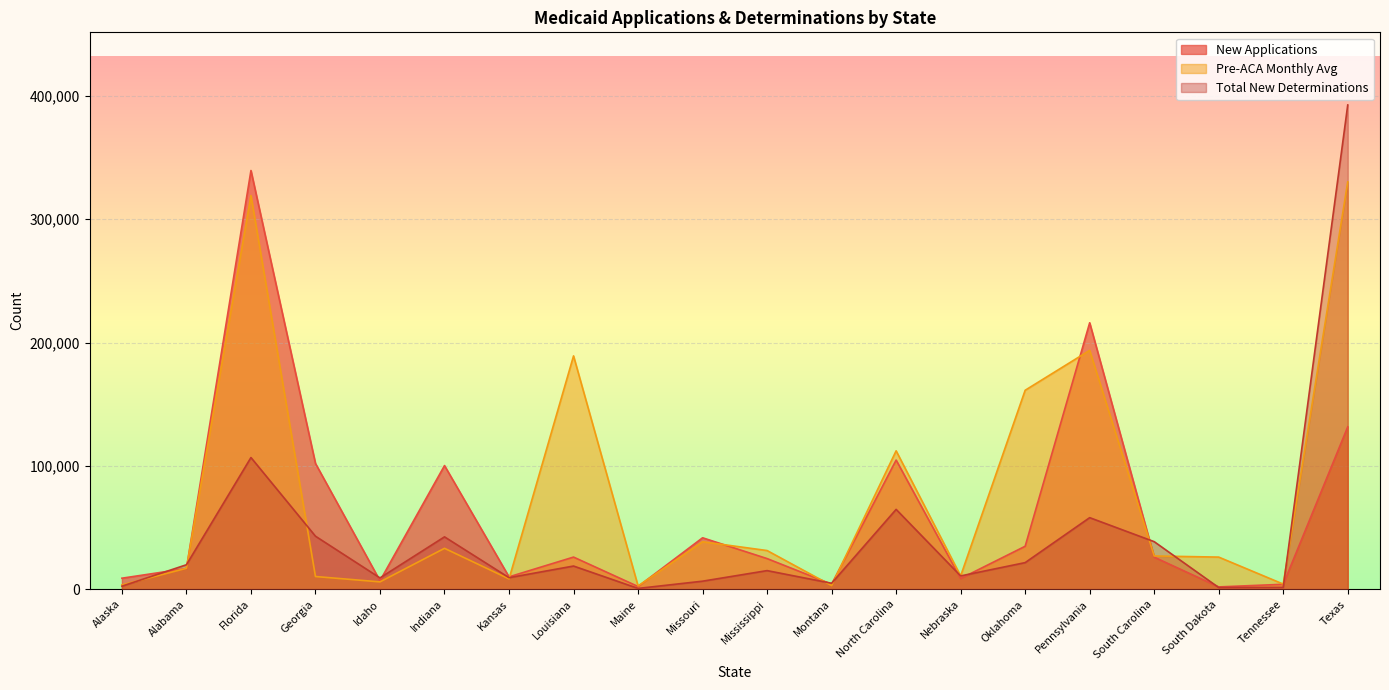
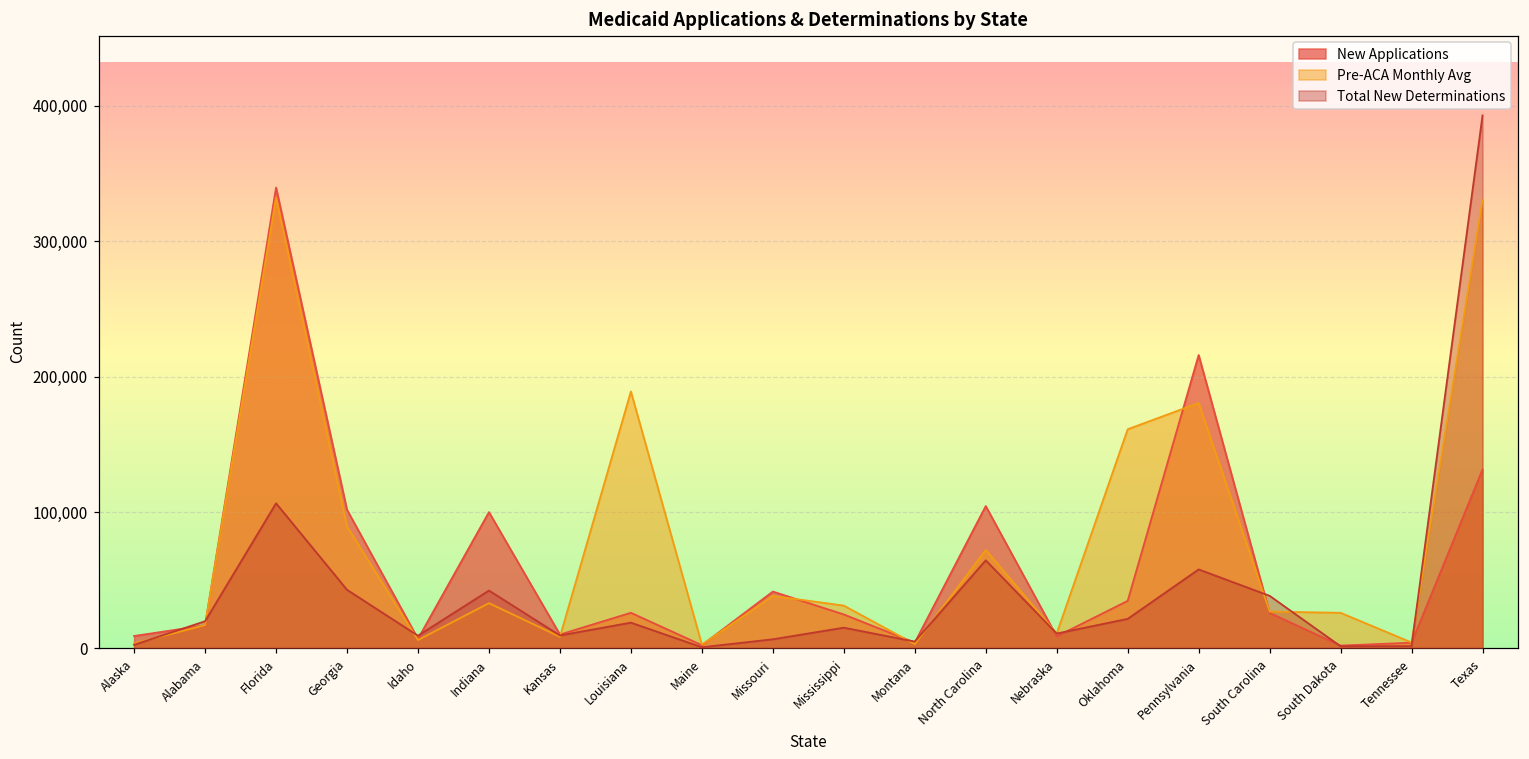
Pre-ACA Monthly Avg, Florida: 319,000 -> 332,000
Pre-ACA Monthly Avg, Georgia: 10,000 -> 90,000
Pre-ACA Monthly Avg, North Carolina: 112,000 -> 72,000
Pre-ACA Monthly Avg, Pennsylvania: 194,000 -> 181,000
